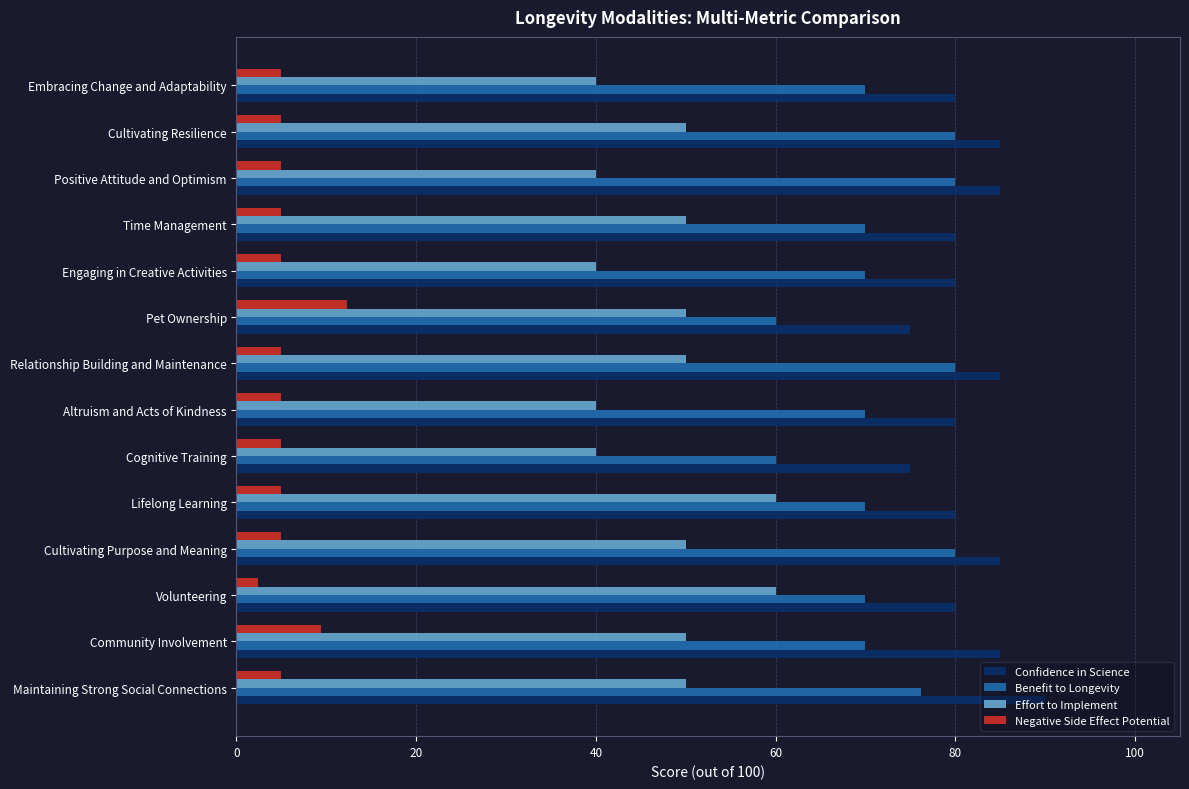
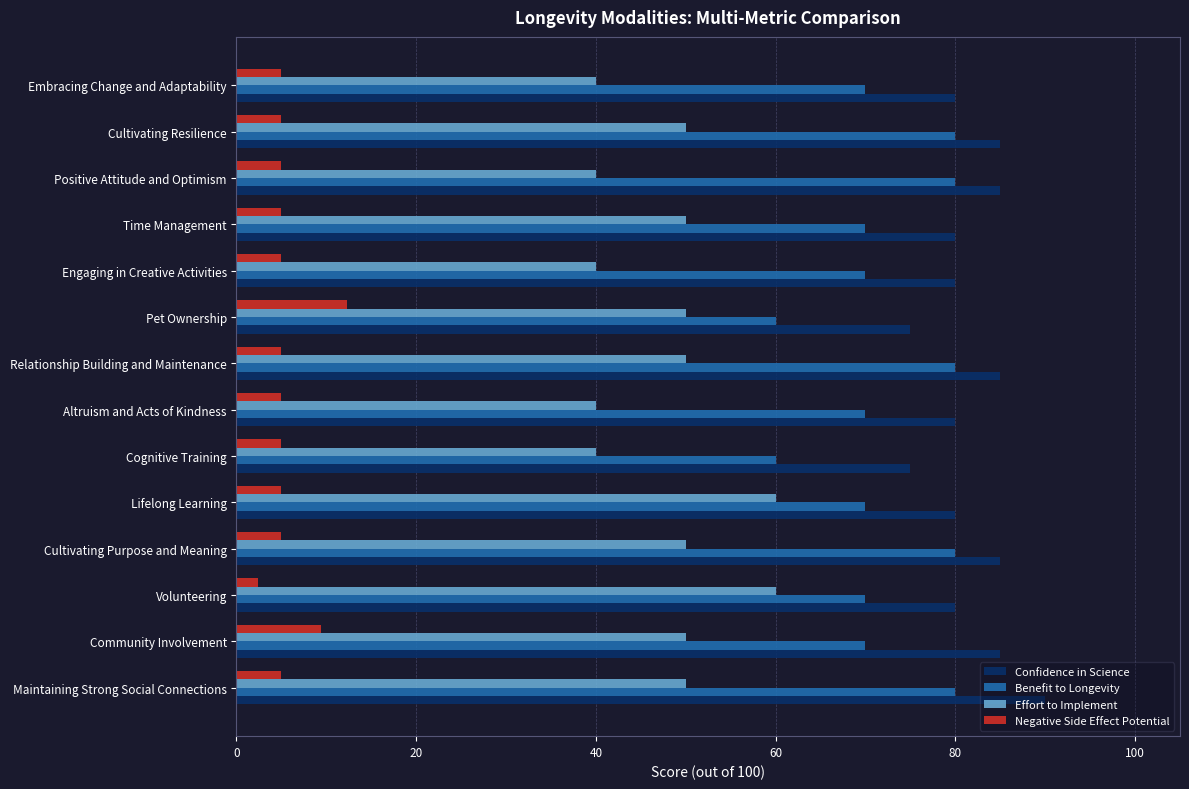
Benefit to Longevity, Maintaining Strong Social Connections: 76 -> 80
